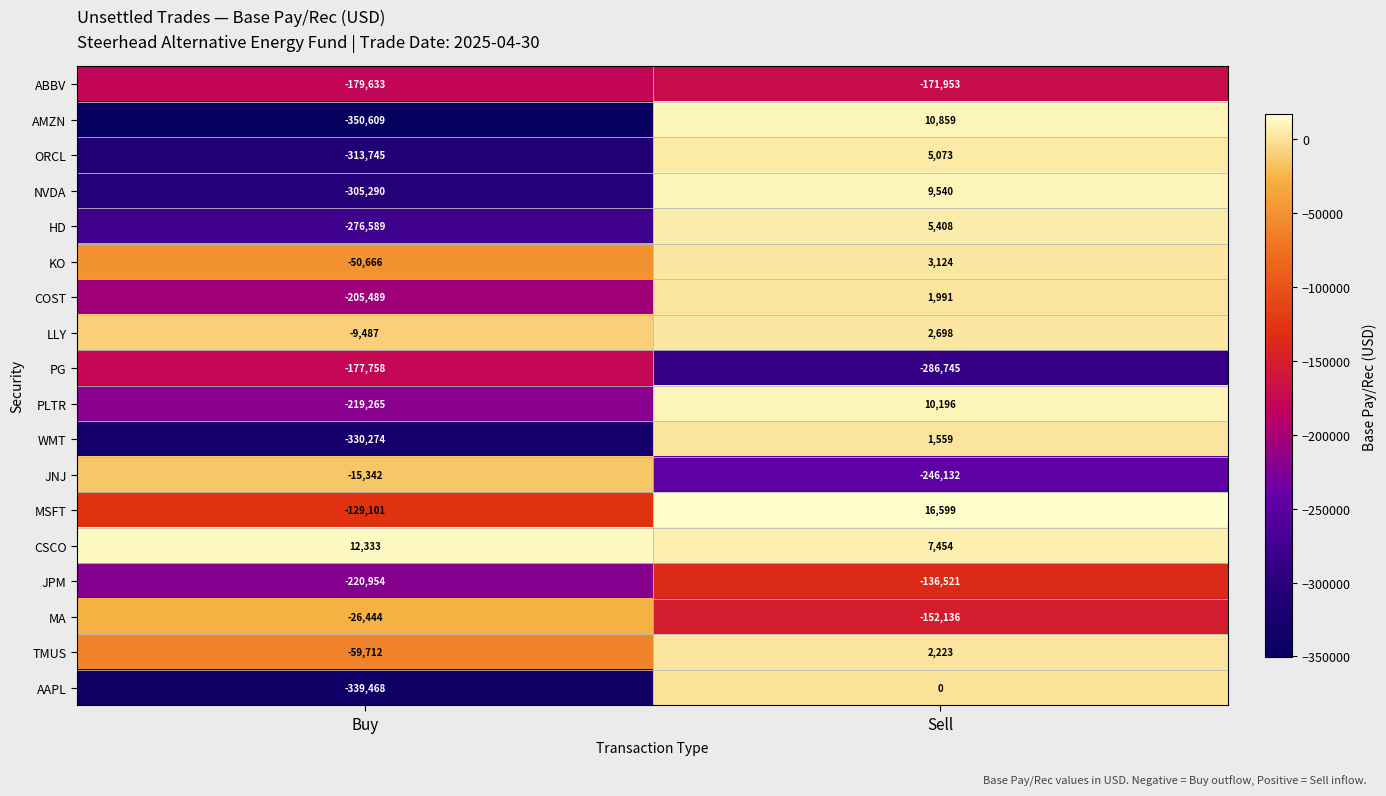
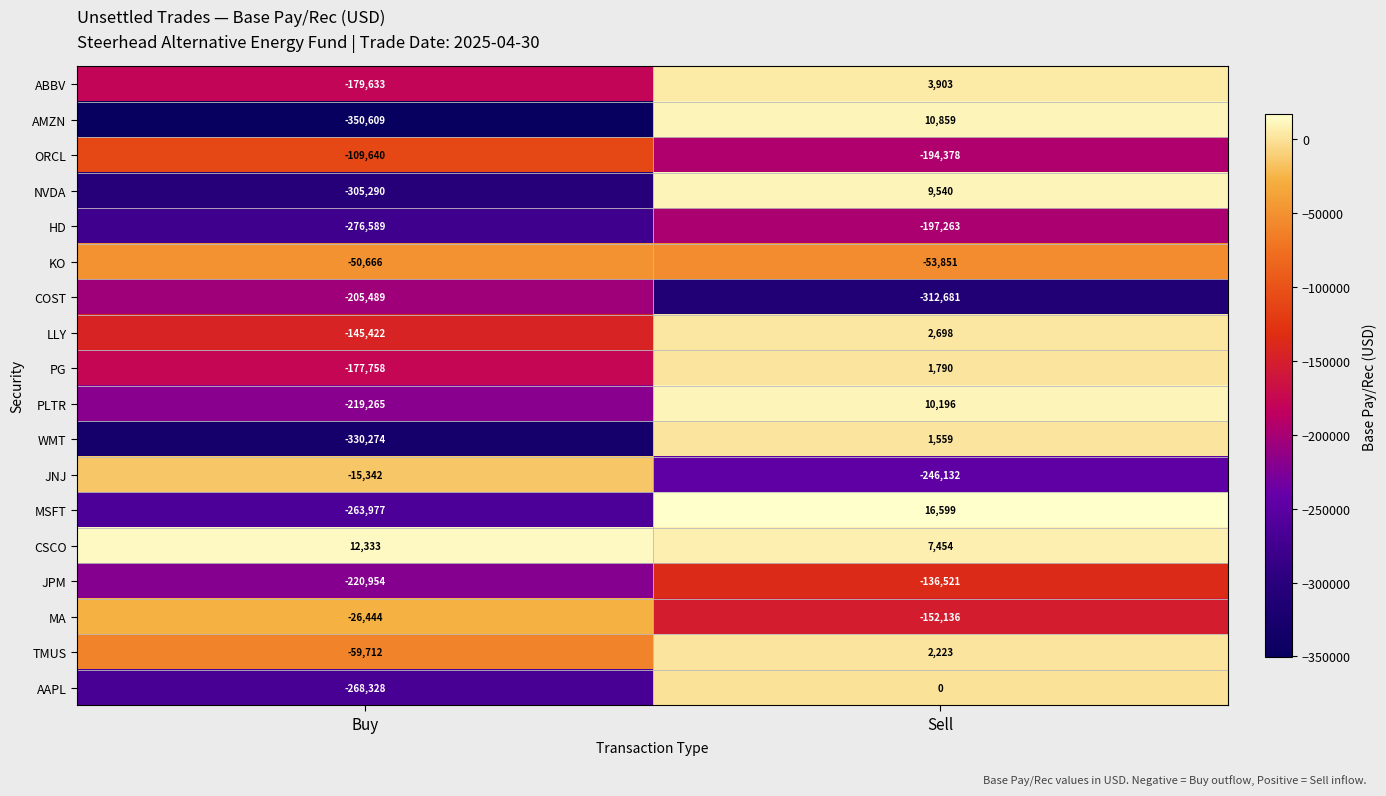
ABBV, Sell: -171,953 -> 3,903
ORCL, Buy: -313,745 -> -109,640
ORCL, Sell: 5,073 -> -194,378
HD, Sell: 5,408 -> -197,263
KO, Sell: 3,124 -> -53,851
COST, Sell: 1,991 -> -312,681
LLY, Buy: -9,487 -> -145,422
PG, Sell: -286,745 -> 1,790
MSFT, Buy: -129,101 -> -263,977
AAPL, Buy: -339,468 -> -268,328
